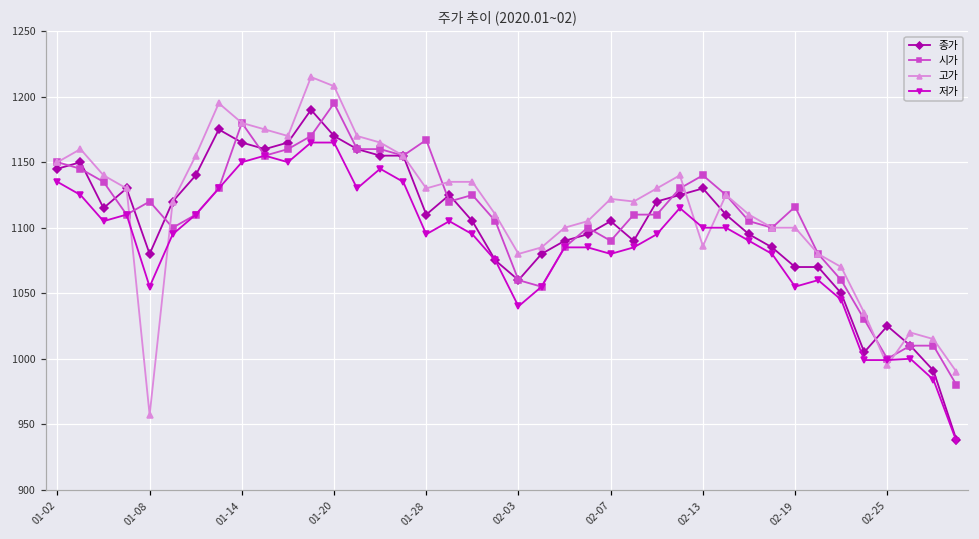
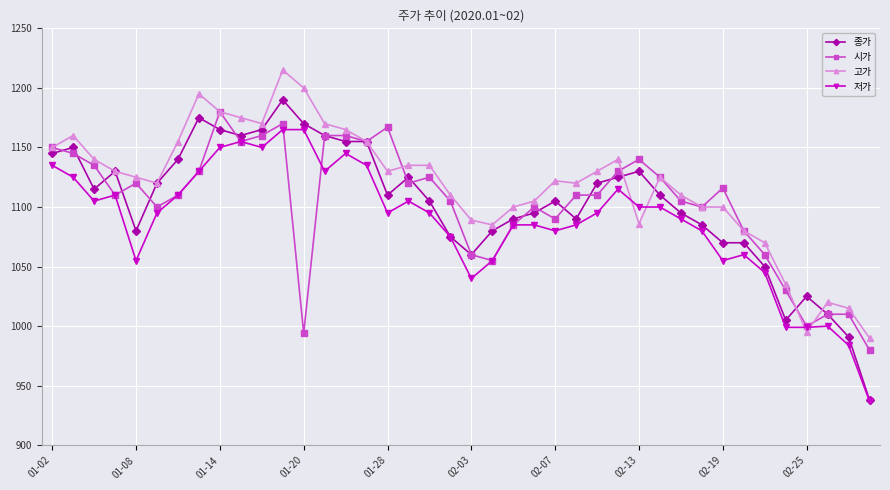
고가, 01-08: 957 -> 1125
시가, 01-20: 1195 -> 994
고가, 01-20: 1208 -> 1200
고가, 02-03: 1080 -> 1089
